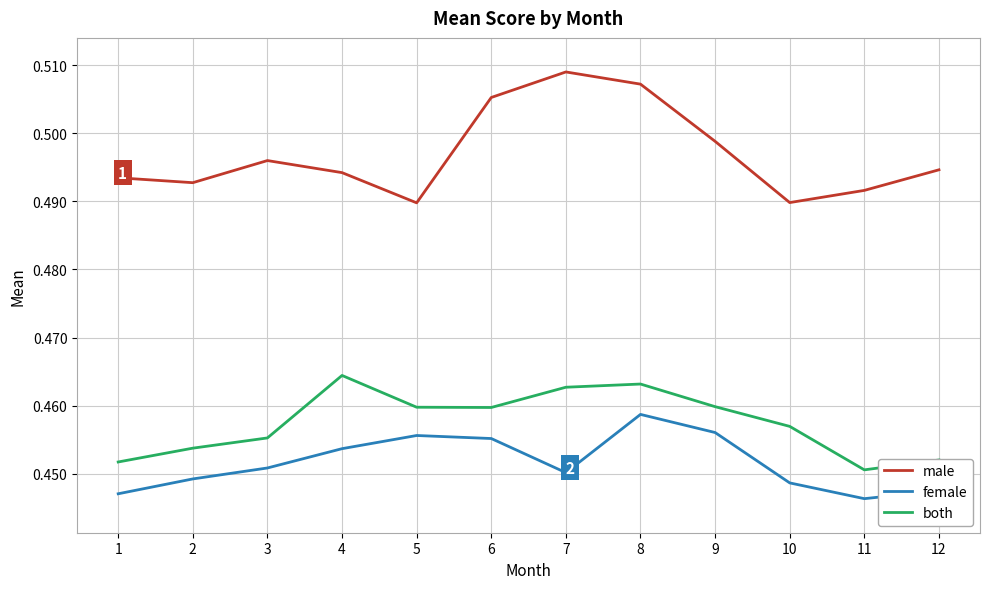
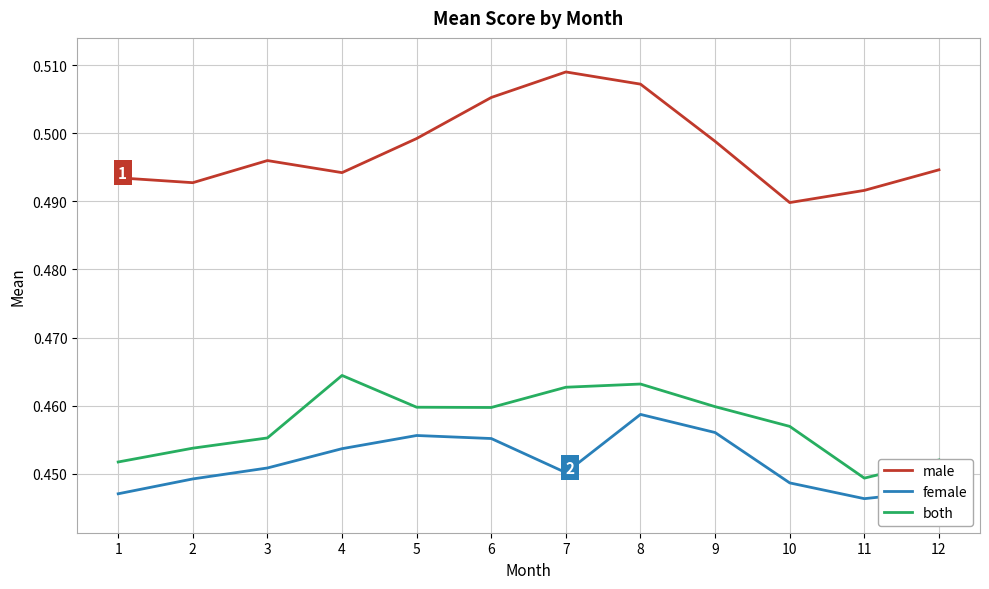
male, 5: 0.490 -> 0.499
both, 11: 0.451 -> 0.449
